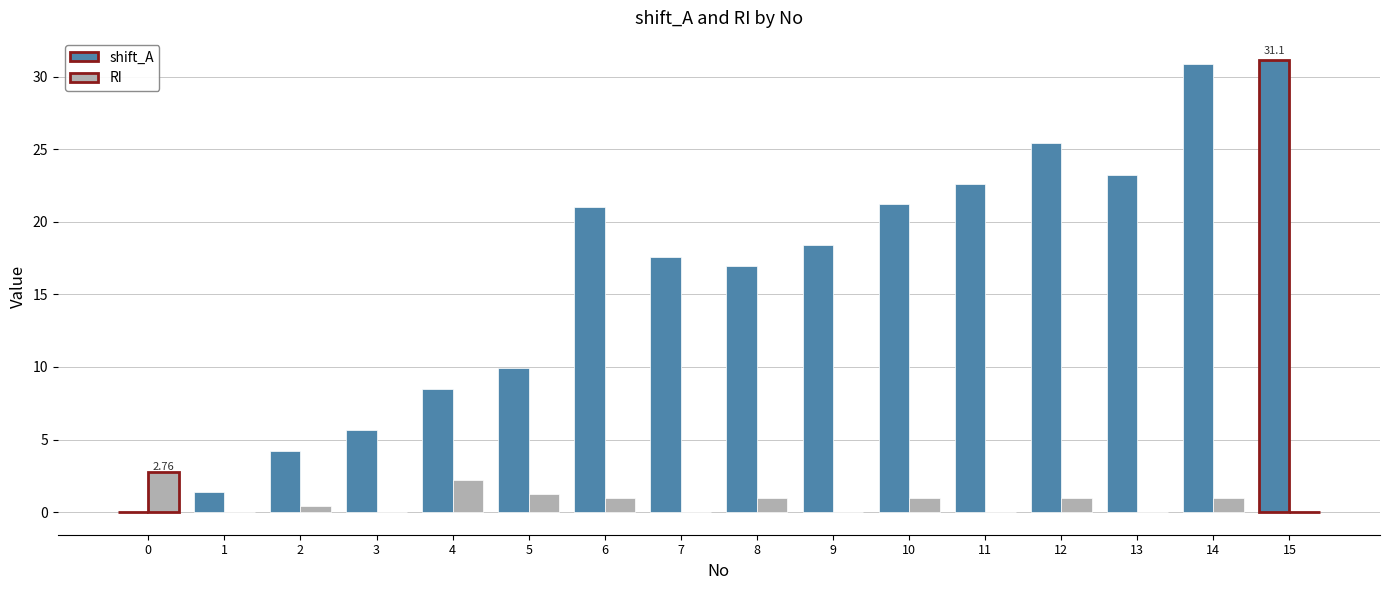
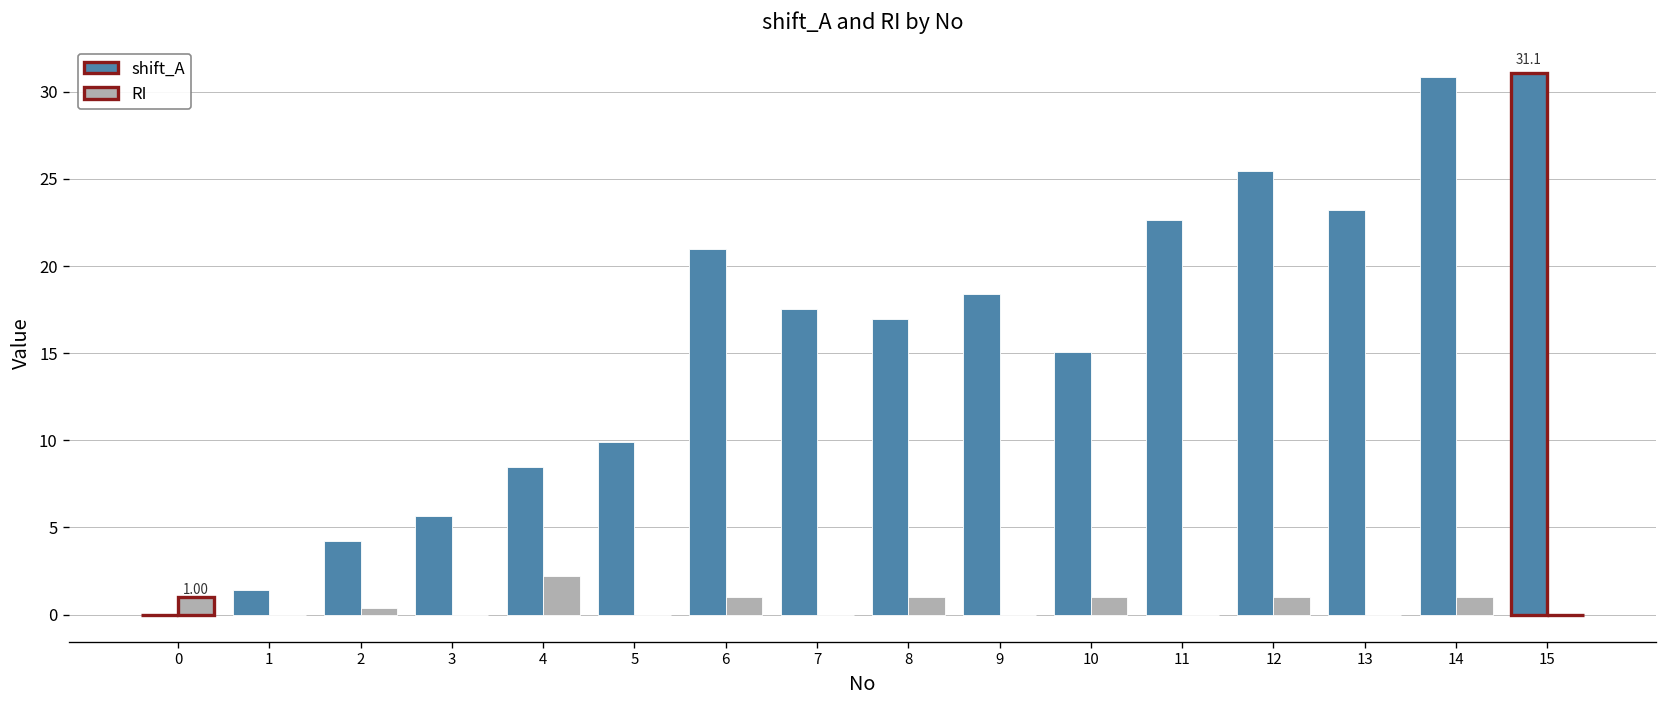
RI, 0: 2.76 -> 1.00
RI, 5: 1.3 -> 0.0
shift_A, 10: 21.2 -> 15.1
